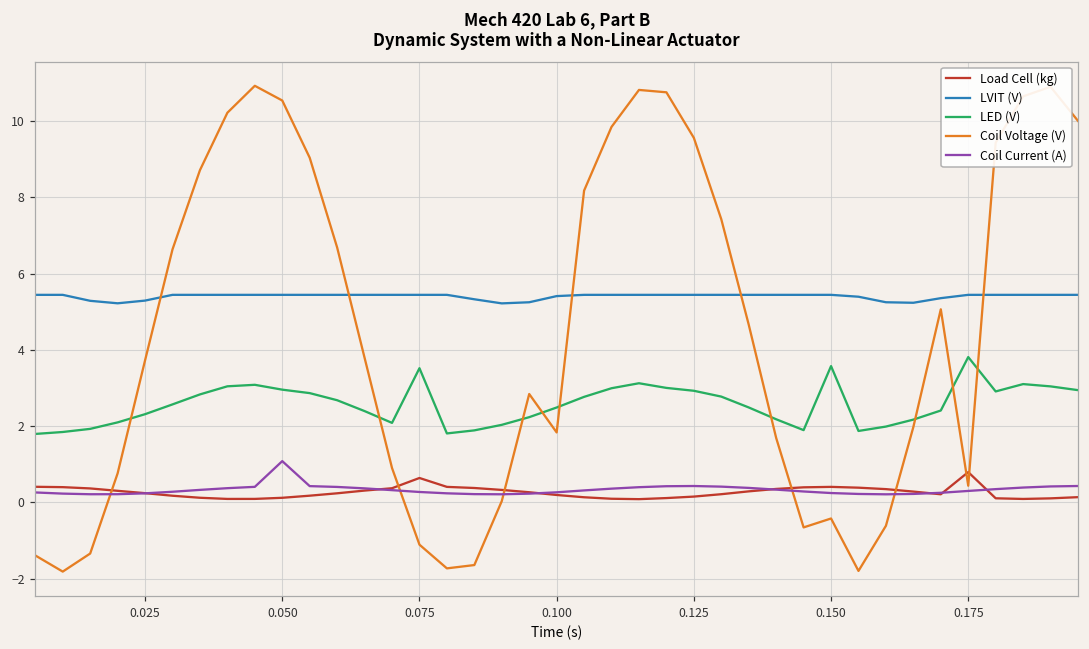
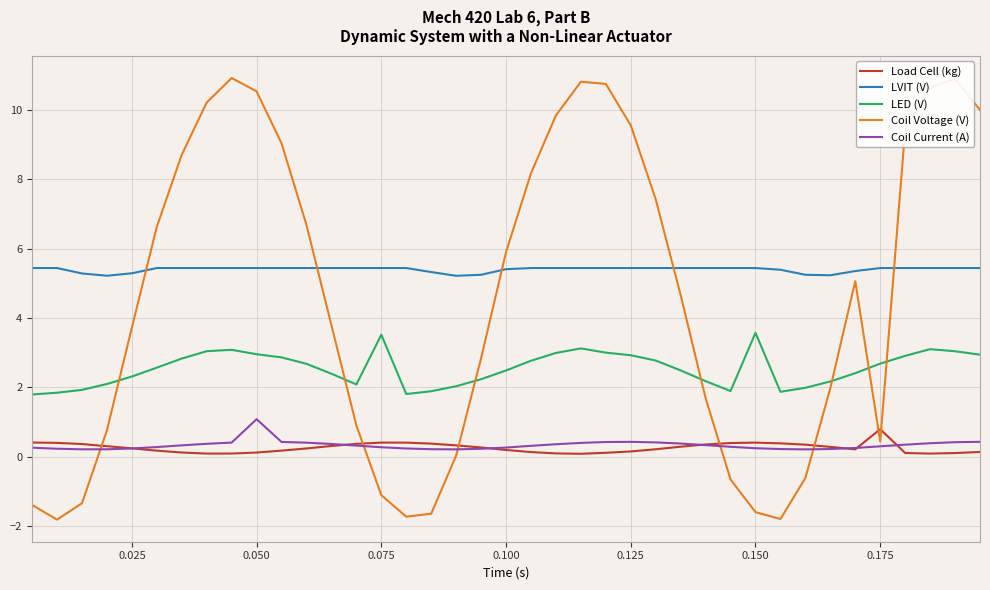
Load Cell (kg), 0.075: 0.6 -> 0.4
Coil Voltage (V), 0.100: 1.8 -> 5.9
Coil Voltage (V), 0.150: -0.4 -> -1.6
LED (V), 0.175: 3.8 -> 2.7
